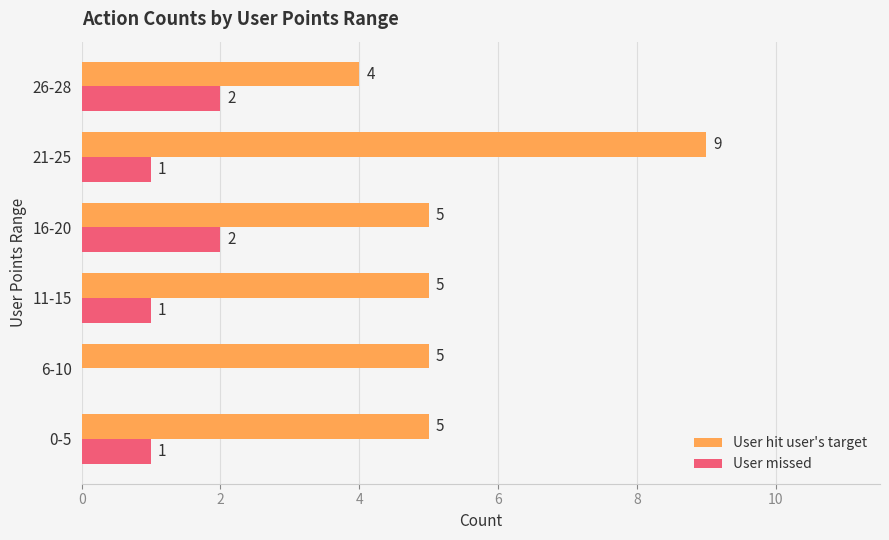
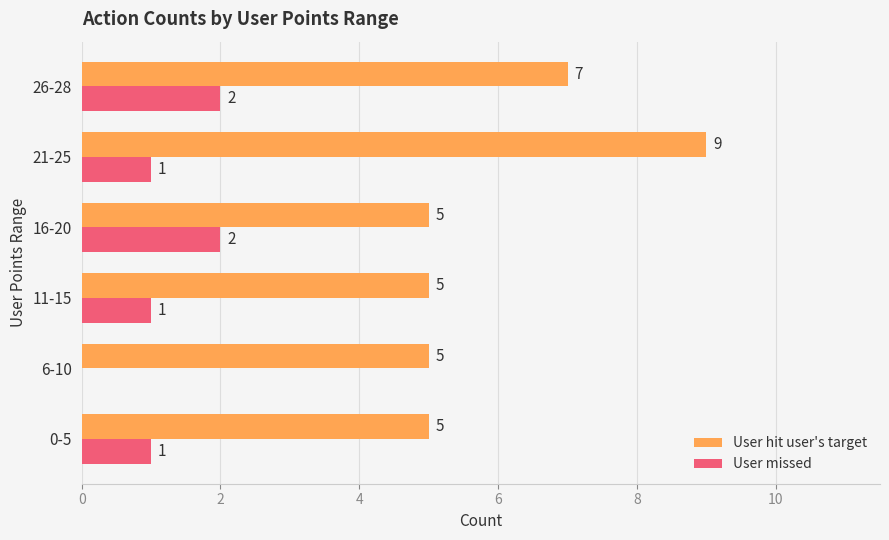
User hit user's target, 26-28: 4 -> 7
